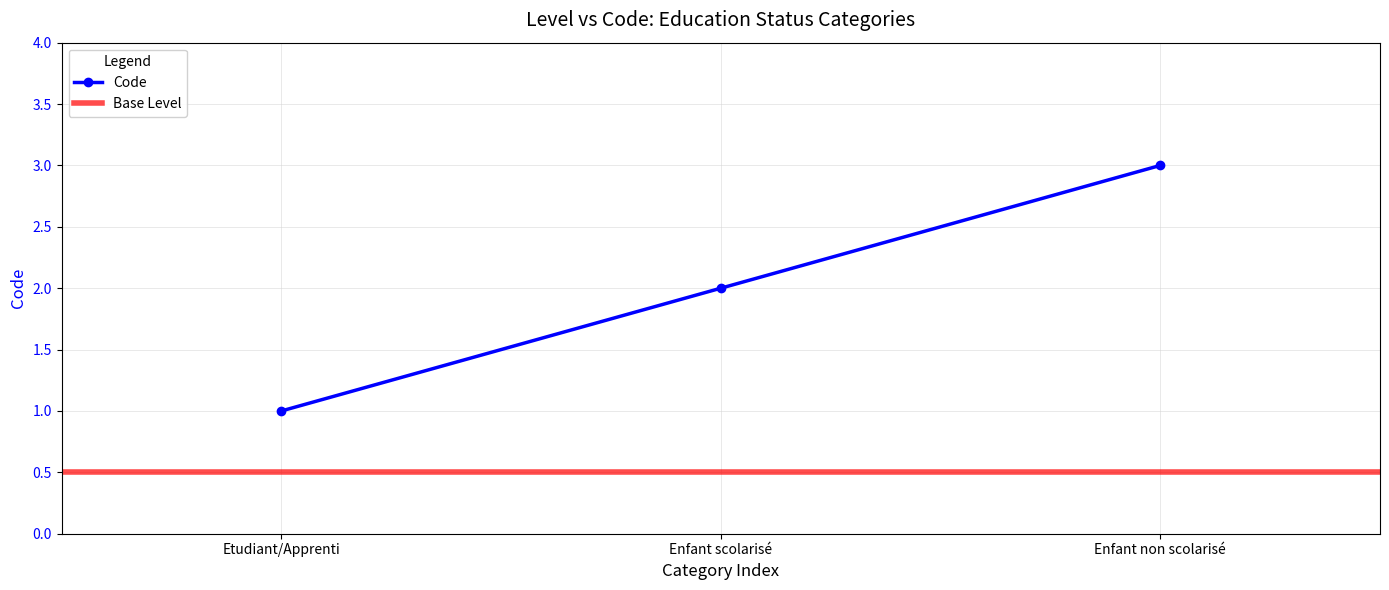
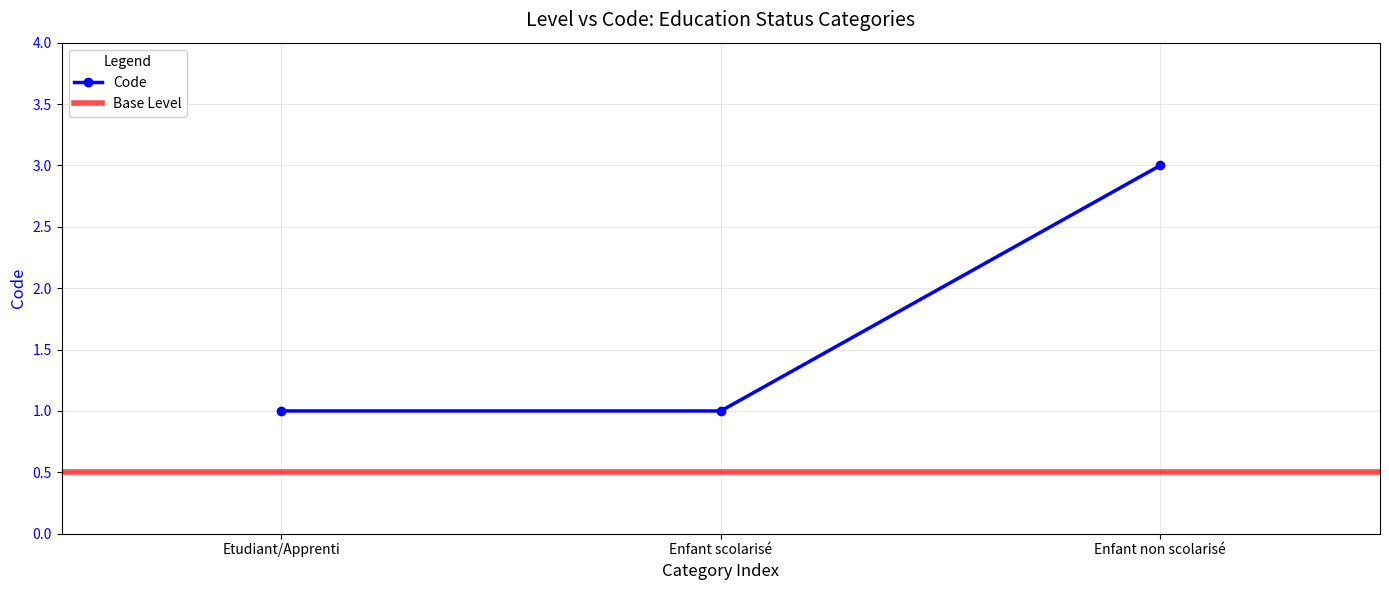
Enfant scolarisé: 2 -> 1
